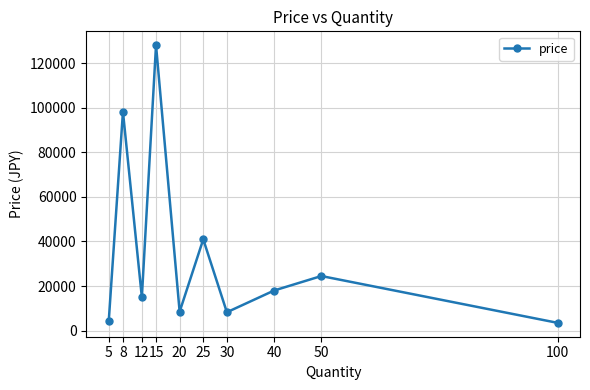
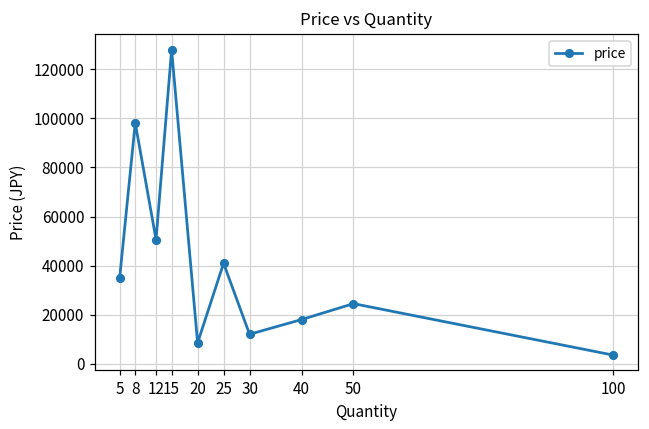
5: 5000 -> 35000
12: 15000 -> 51000
30: 8000 -> 12000
